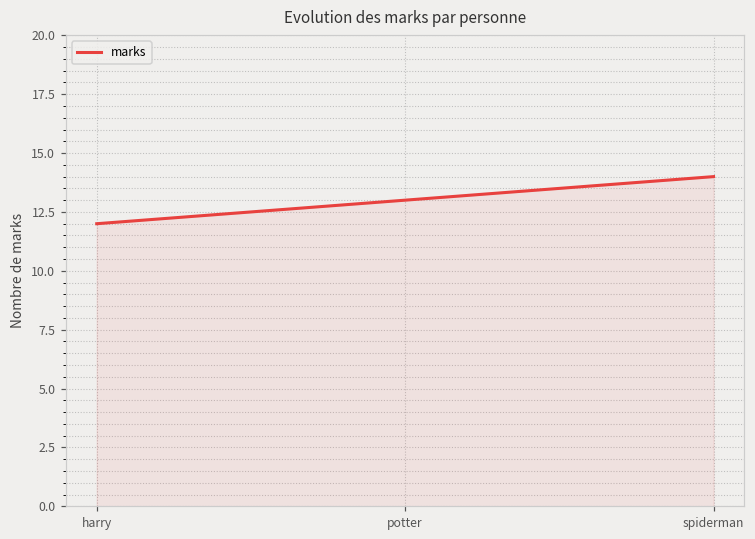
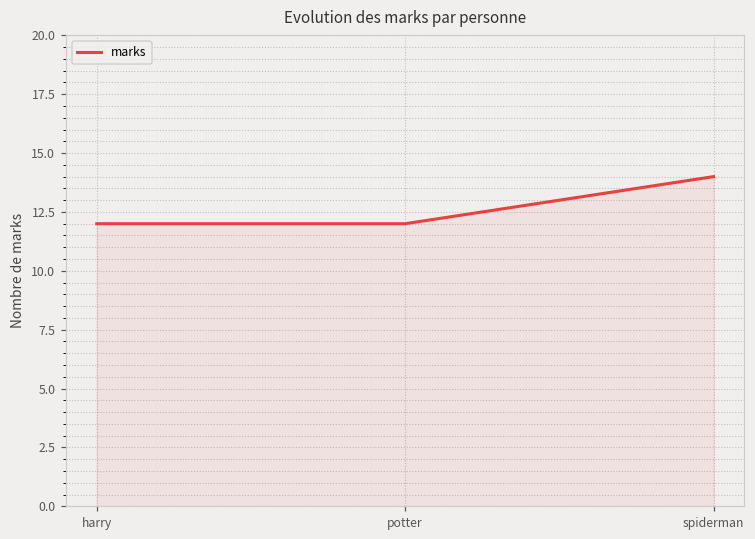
potter: 13 -> 12
